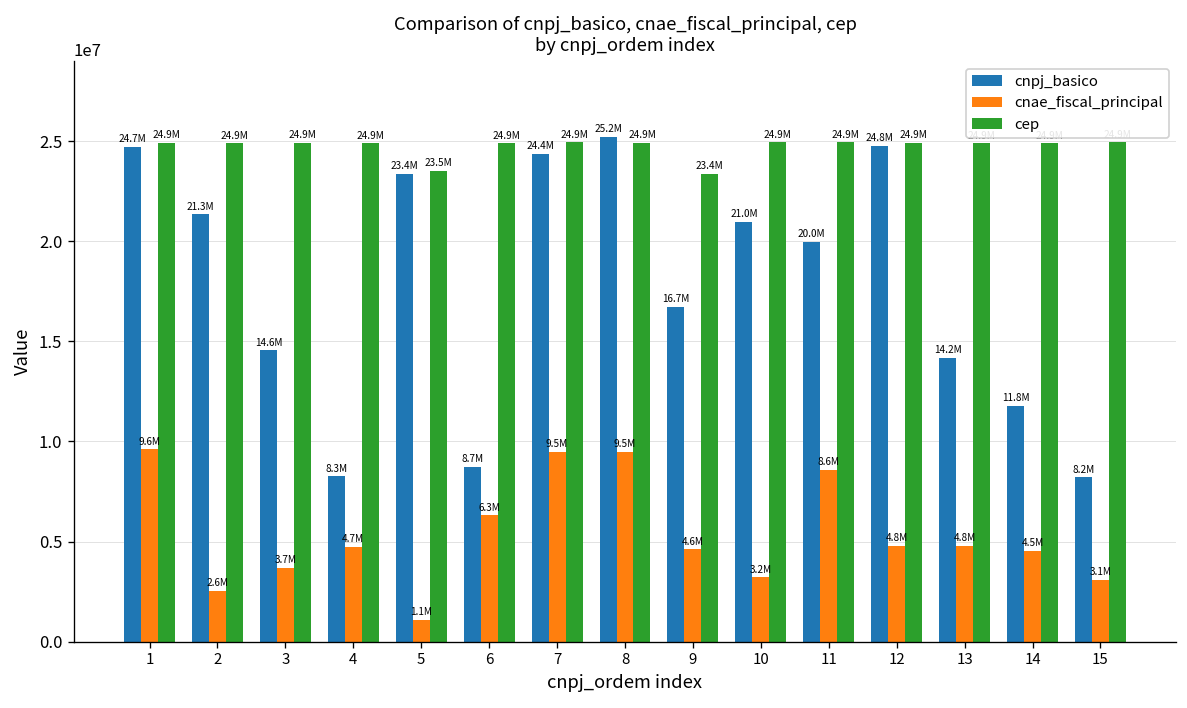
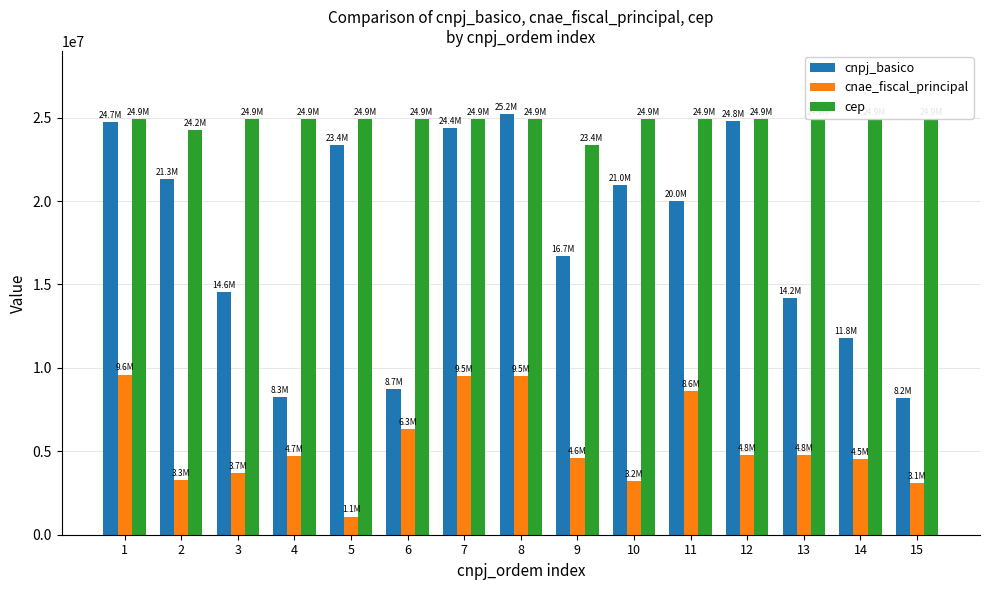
cnae_fiscal_principal, 2: 2.6M -> 3.3M
cep, 2: 24.9M -> 24.2M
cep, 5: 23.5M -> 24.9M
